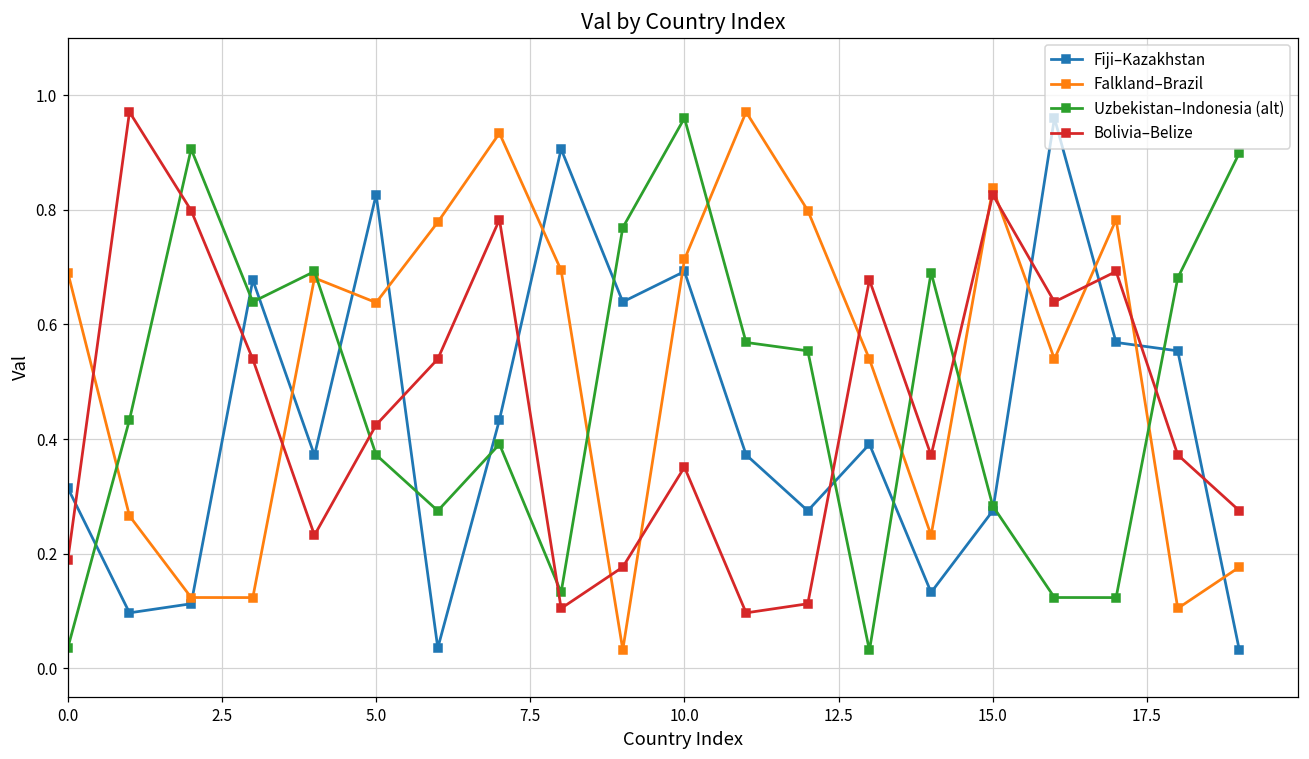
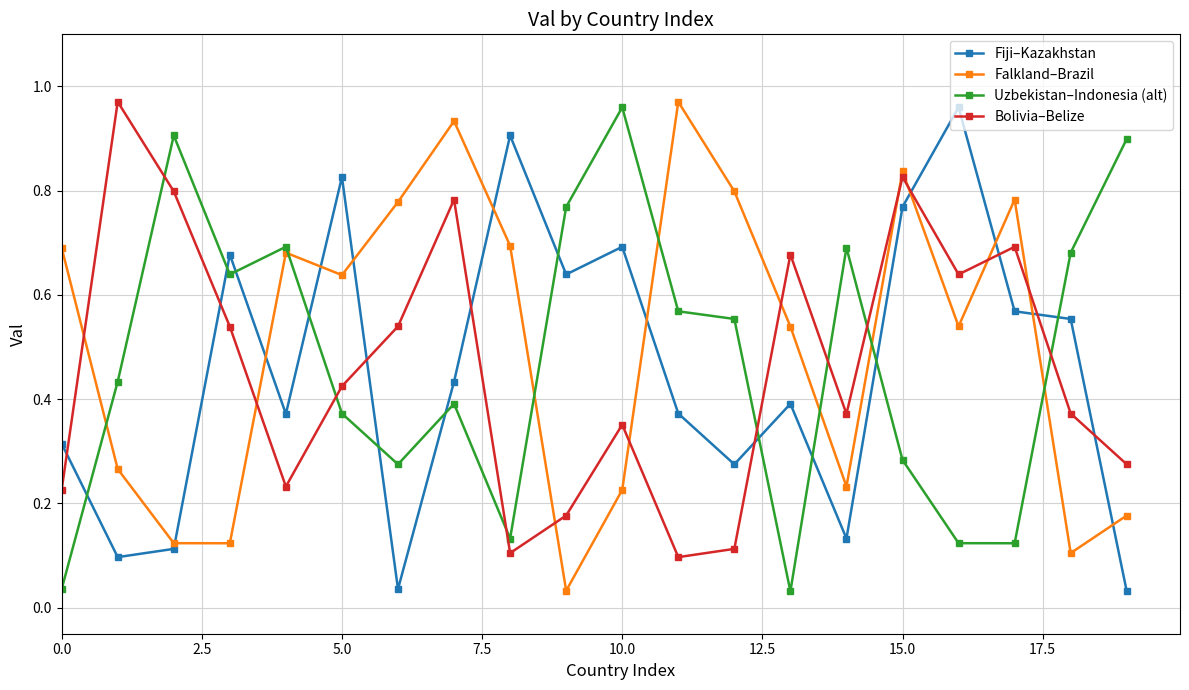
Bolivia–Belize, 0.0: 0.19 -> 0.23
Falkland–Brazil, 10.0: 0.71 -> 0.23
Fiji–Kazakhstan, 15.0: 0.27 -> 0.77
